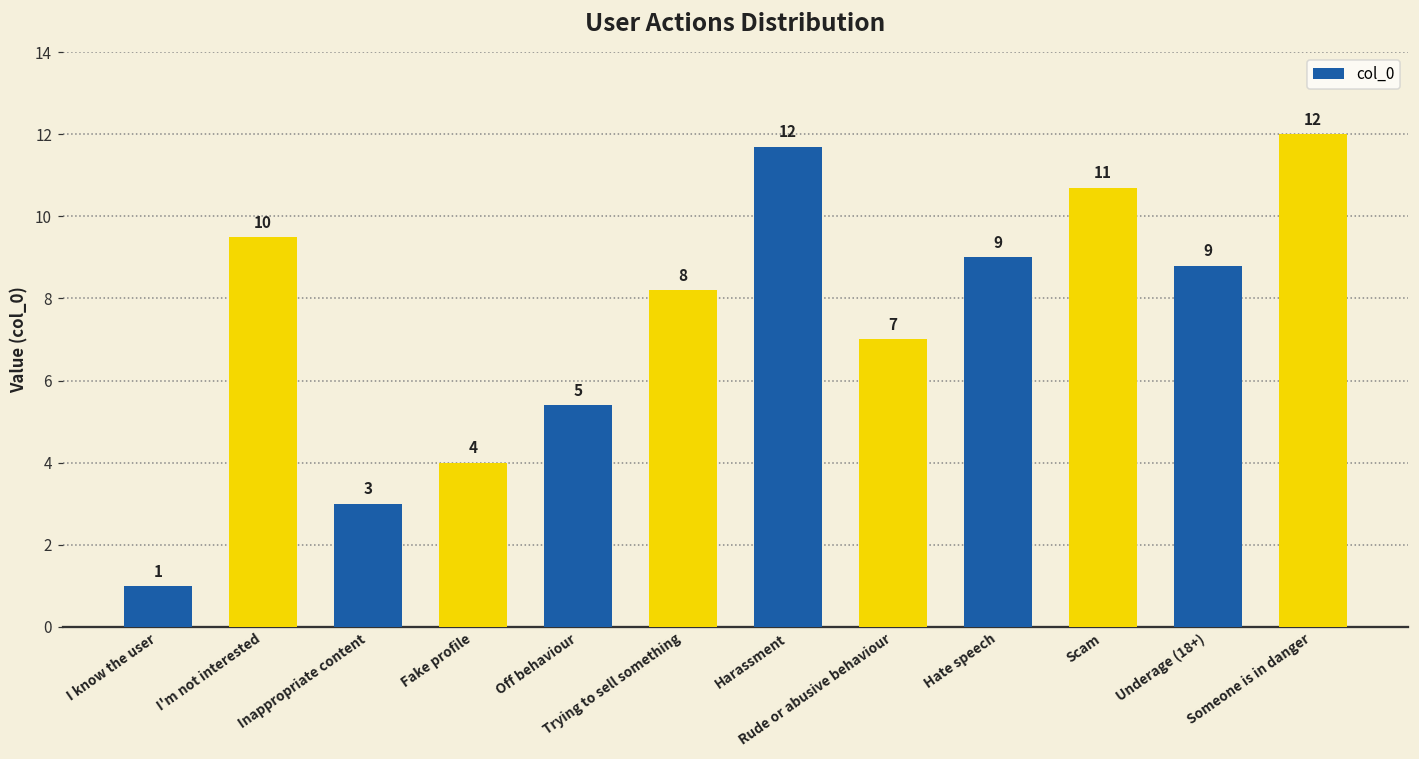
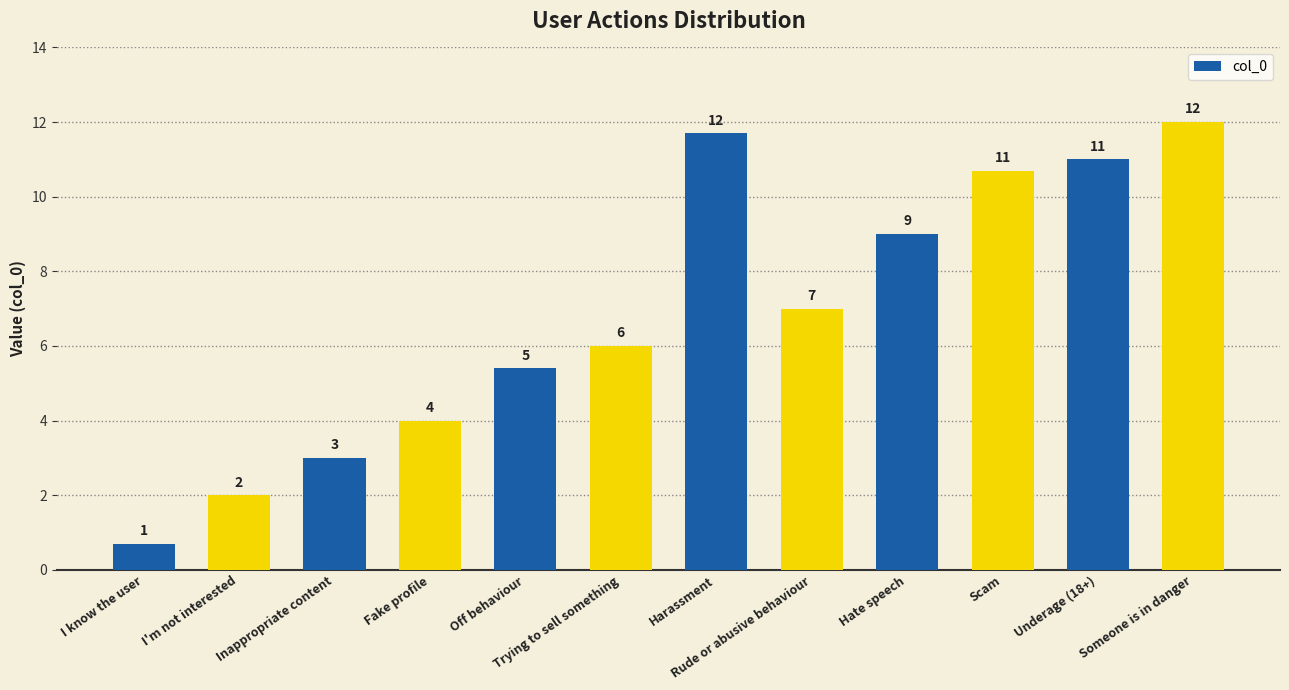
I know the user: 1.0 -> 0.7
I'm not interested: 10 -> 2
Trying to sell something: 8 -> 6
Underage (18+): 9 -> 11
